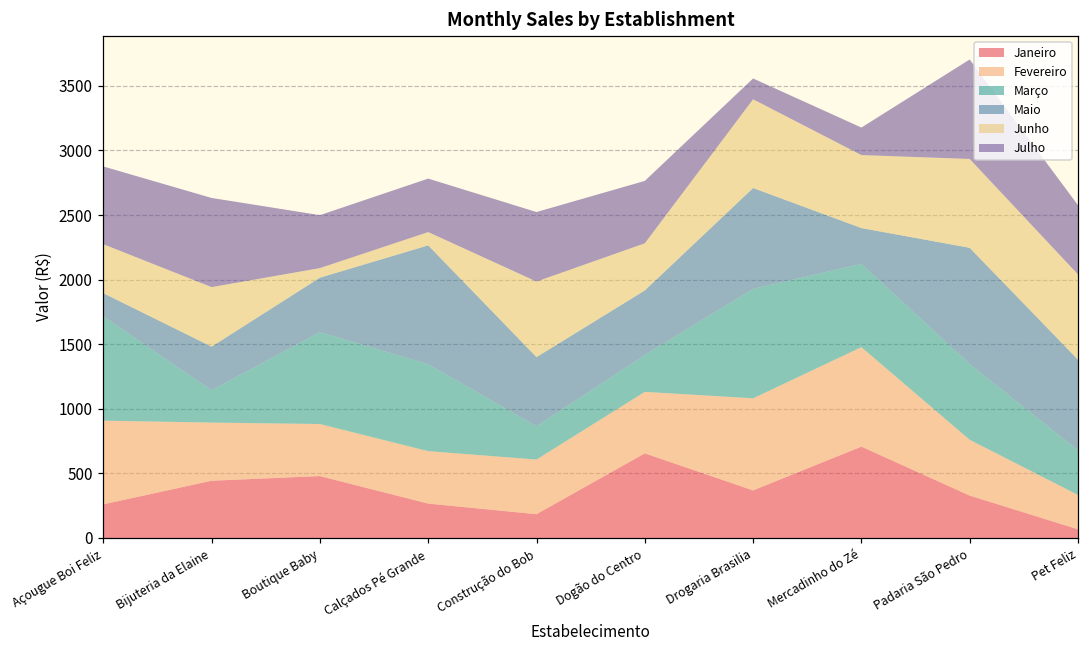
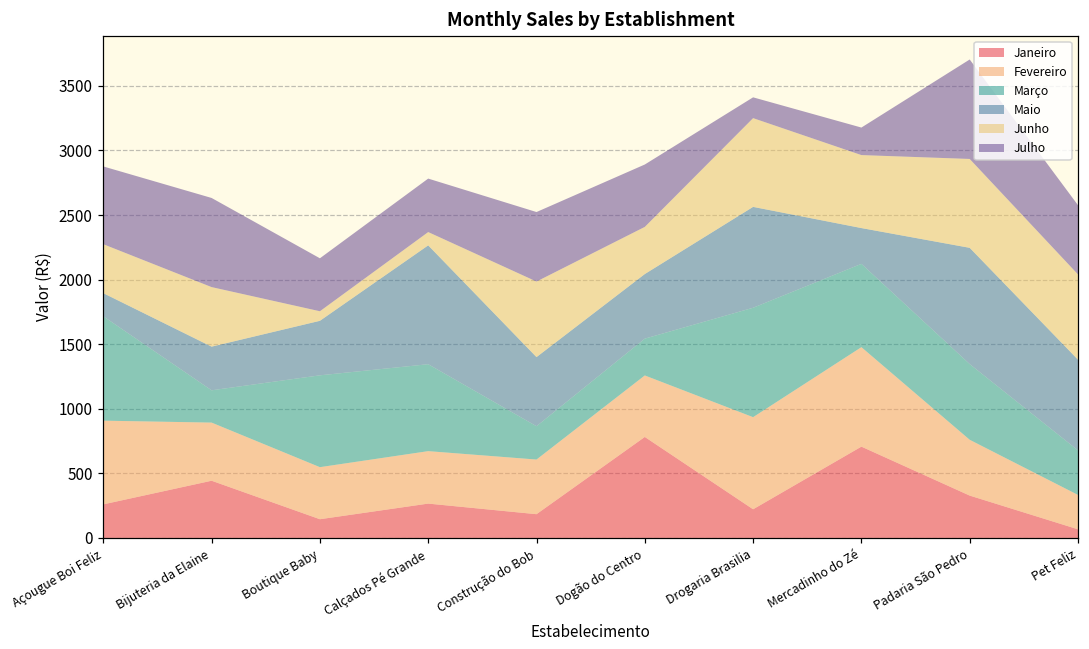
Janeiro, Boutique Baby: 480 -> 150
Janeiro, Dogão do Centro: 660 -> 780
Janeiro, Drogaria Brasilia: 370 -> 220
